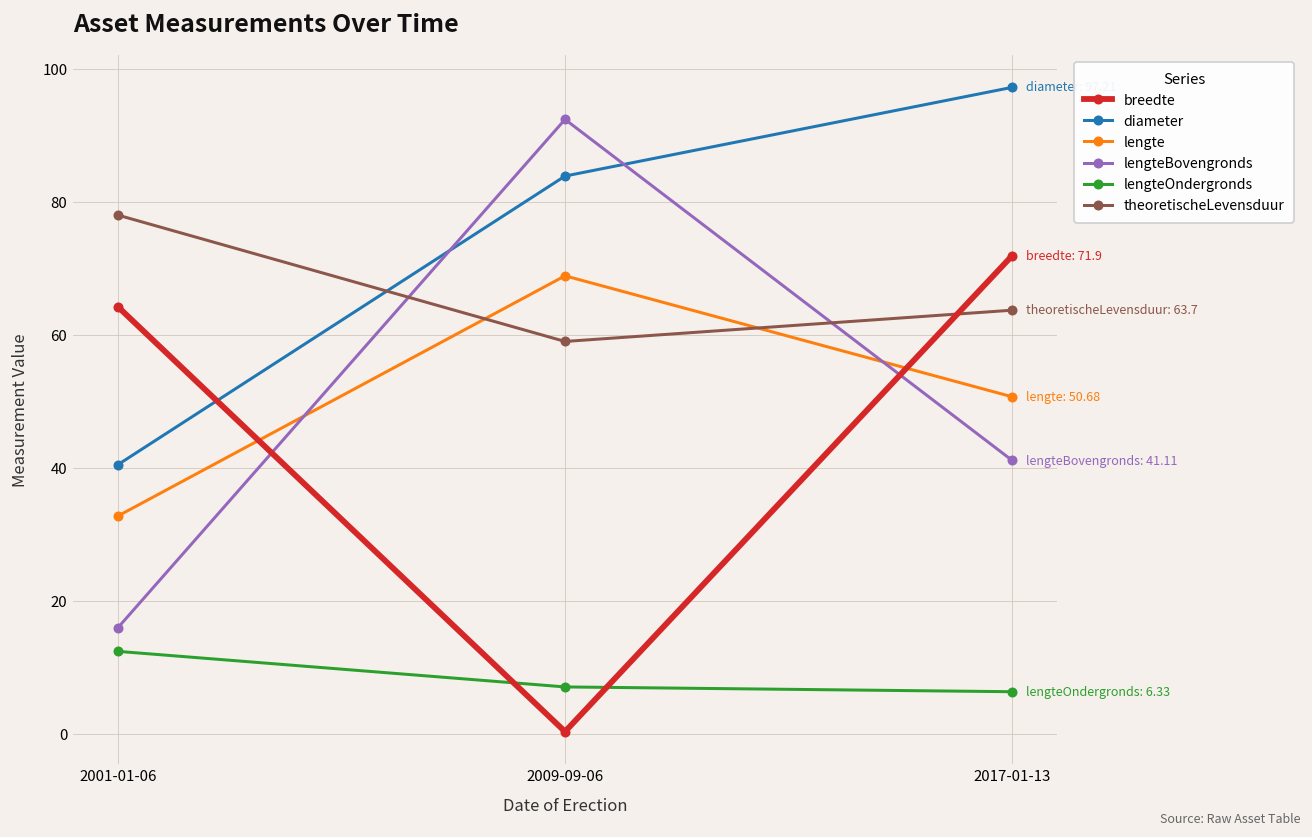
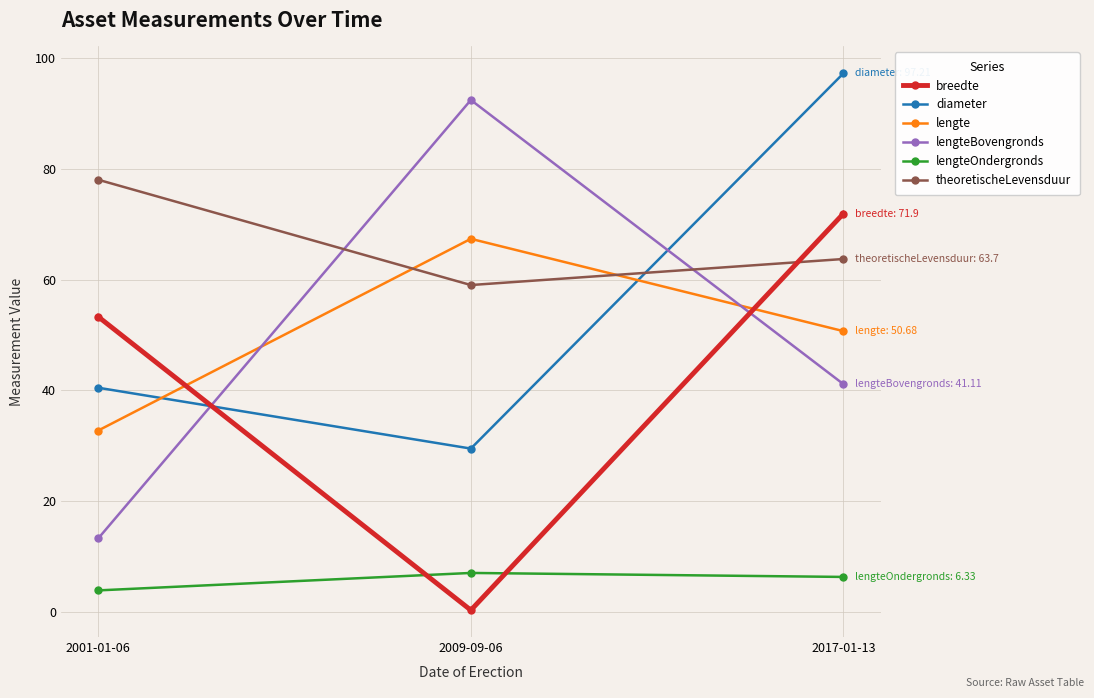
breedte, 2001-01-06: 64 -> 53
lengteBovengronds, 2001-01-06: 16 -> 13
lengteOndergronds, 2001-01-06: 12 -> 4
diameter, 2009-09-06: 84 -> 29
lengte, 2009-09-06: 69 -> 67
